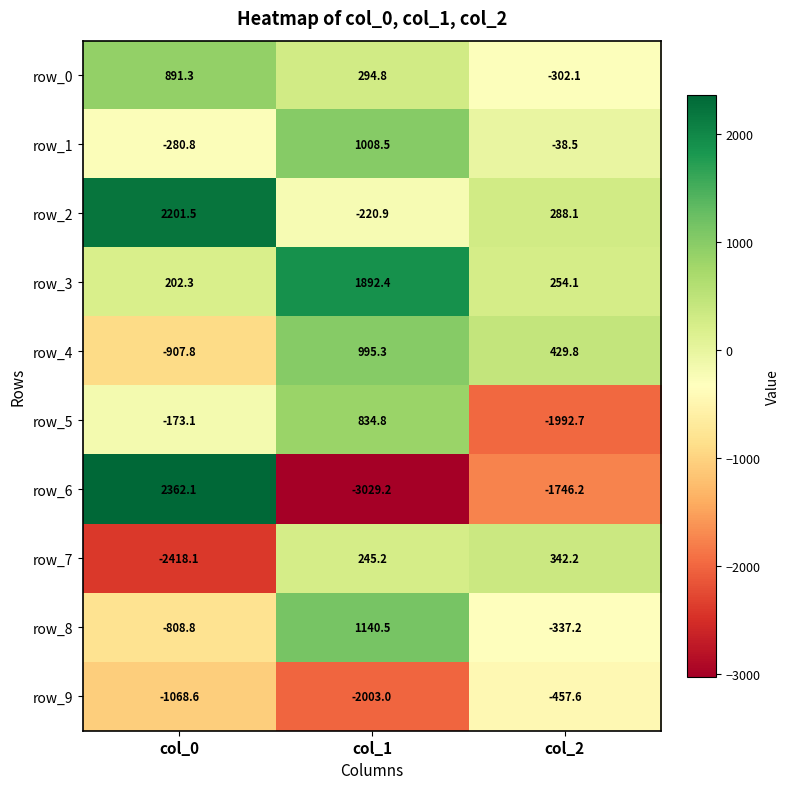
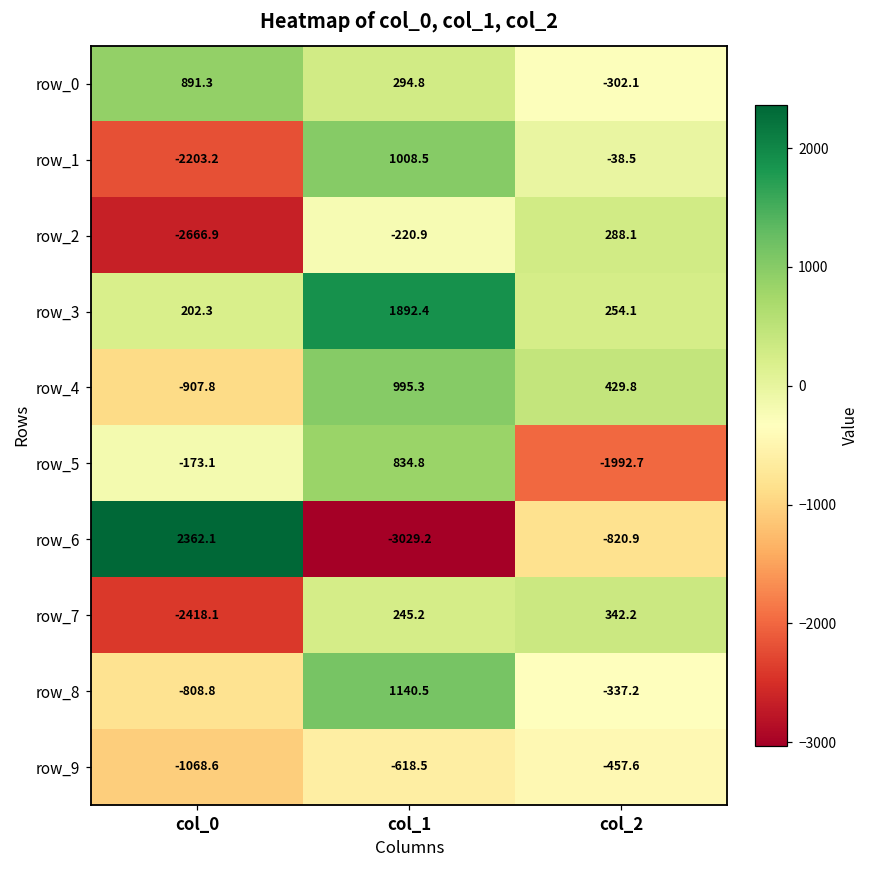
row_1, col_0: -280.8 -> -2203.2
row_2, col_0: 2201.5 -> -2666.9
row_6, col_2: -1746.2 -> -820.9
row_9, col_1: -2003.0 -> -618.5
